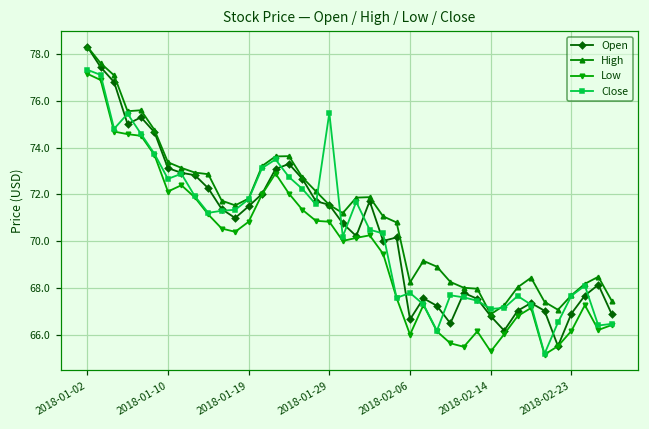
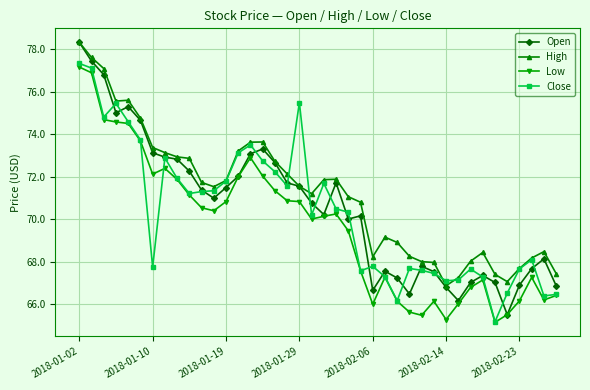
Close, 2018-01-10: 72.7 -> 67.8
